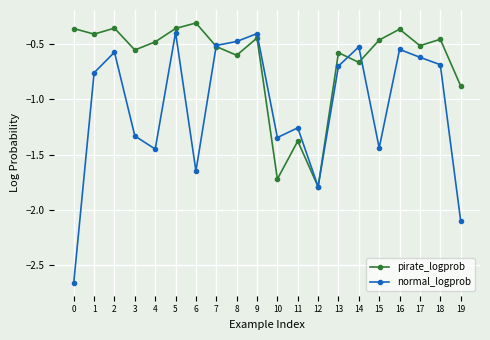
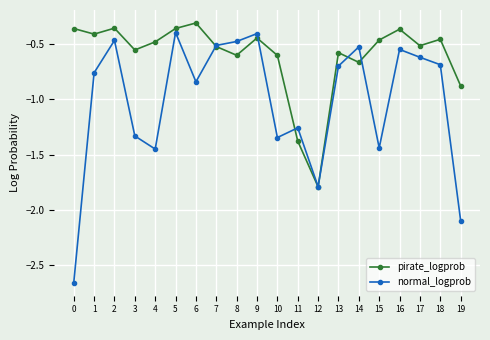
normal_logprob, 2: -0.57 -> -0.47
normal_logprob, 6: -1.65 -> -0.84
pirate_logprob, 10: -1.72 -> -0.60
